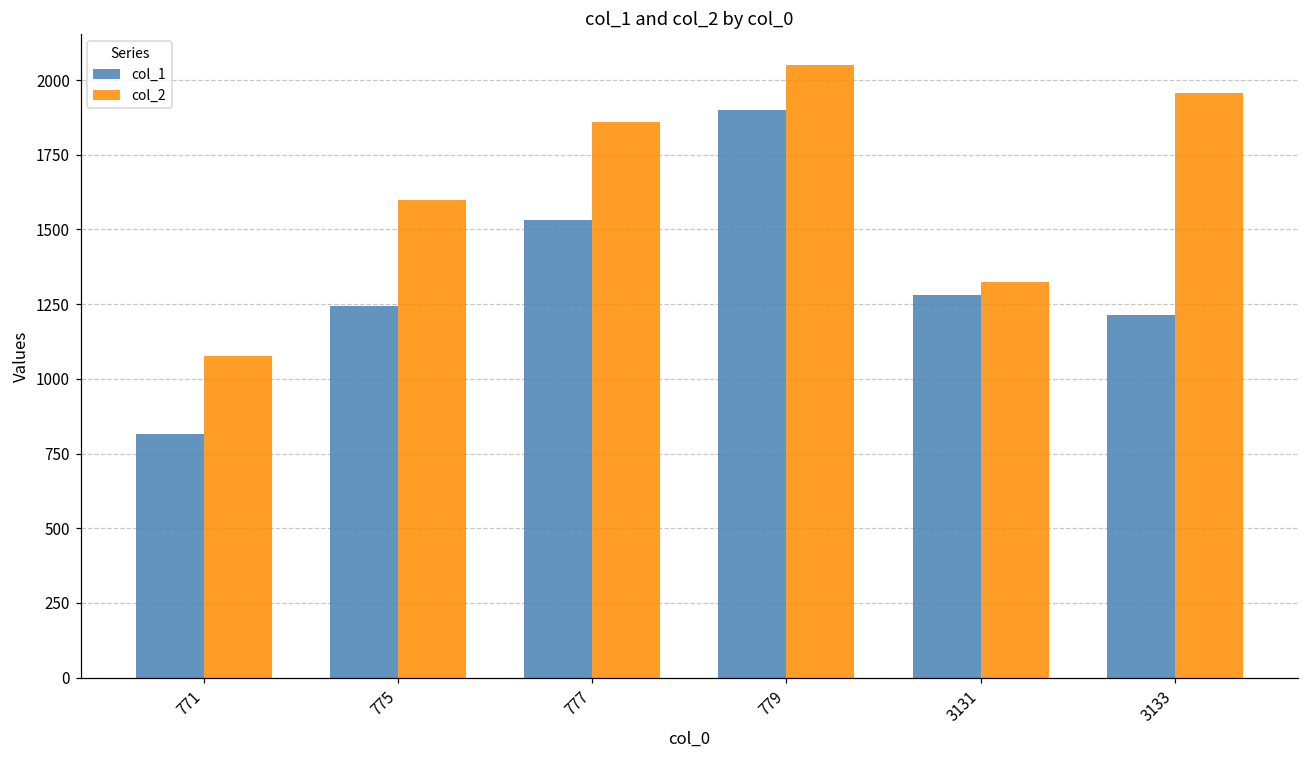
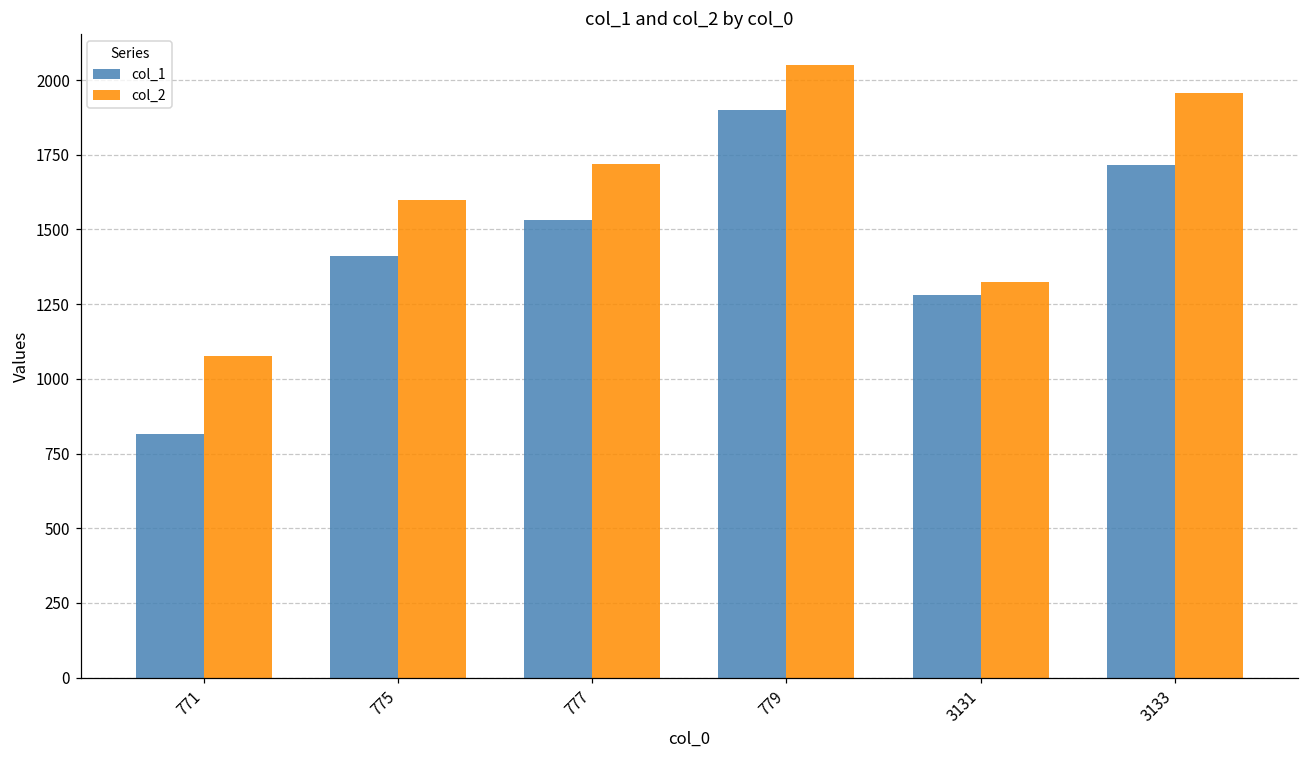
col_1, 775: 1250 -> 1410
col_2, 777: 1860 -> 1720
col_1, 3133: 1220 -> 1720
